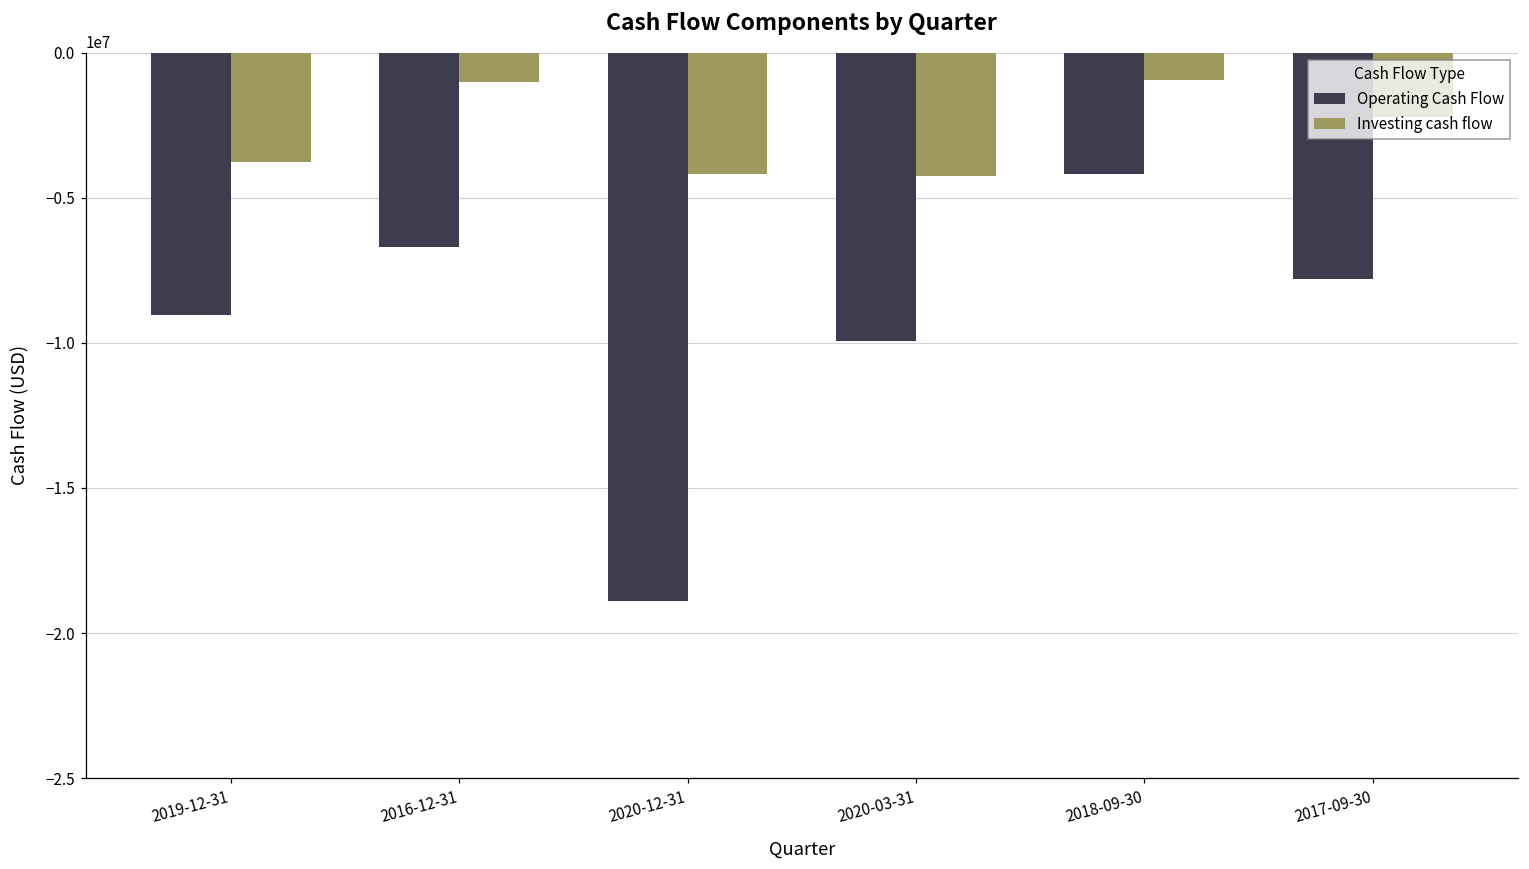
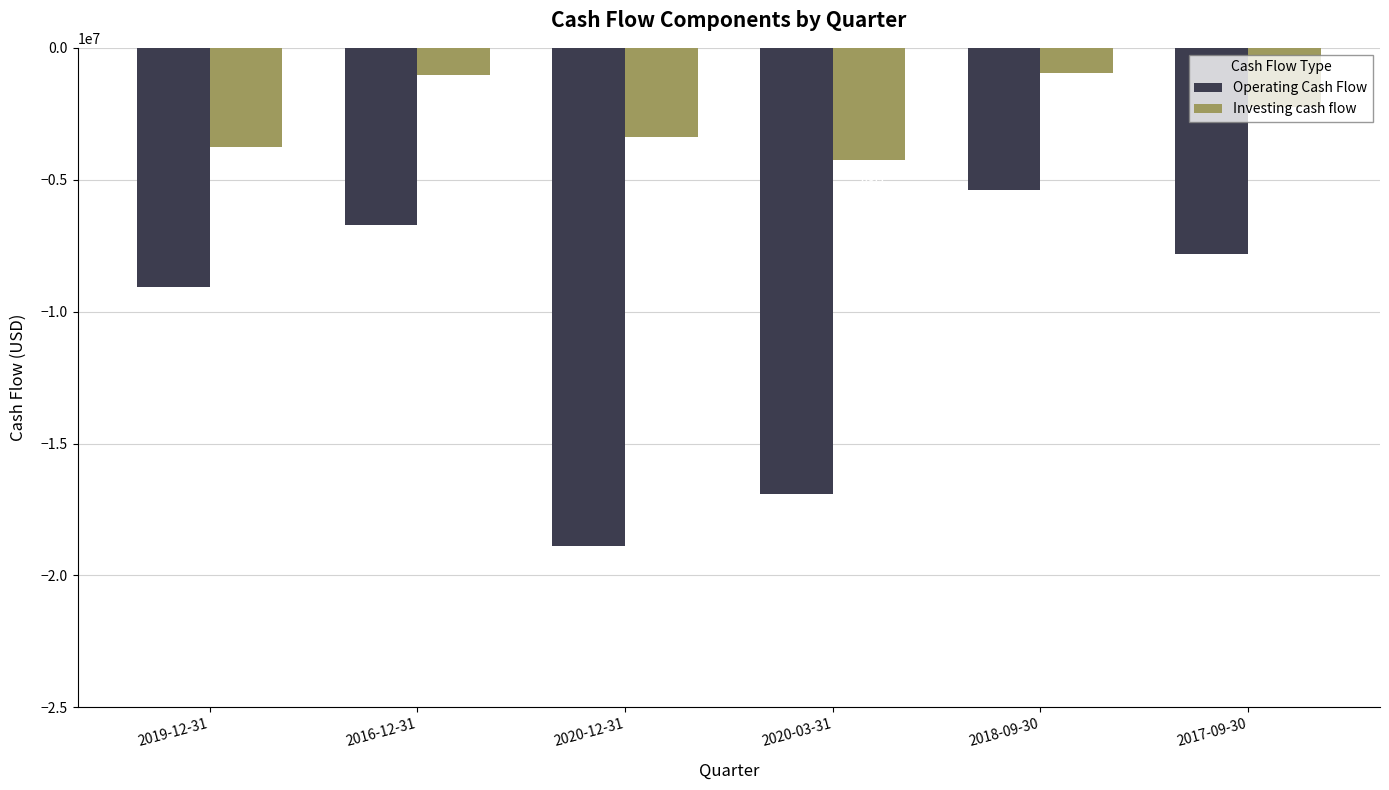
Investing cash flow, 2020-12-31: -4200000 -> -3400000
Operating Cash Flow, 2020-03-31: -10000000 -> -16900000
Operating Cash Flow, 2018-09-30: -4200000 -> -5400000
